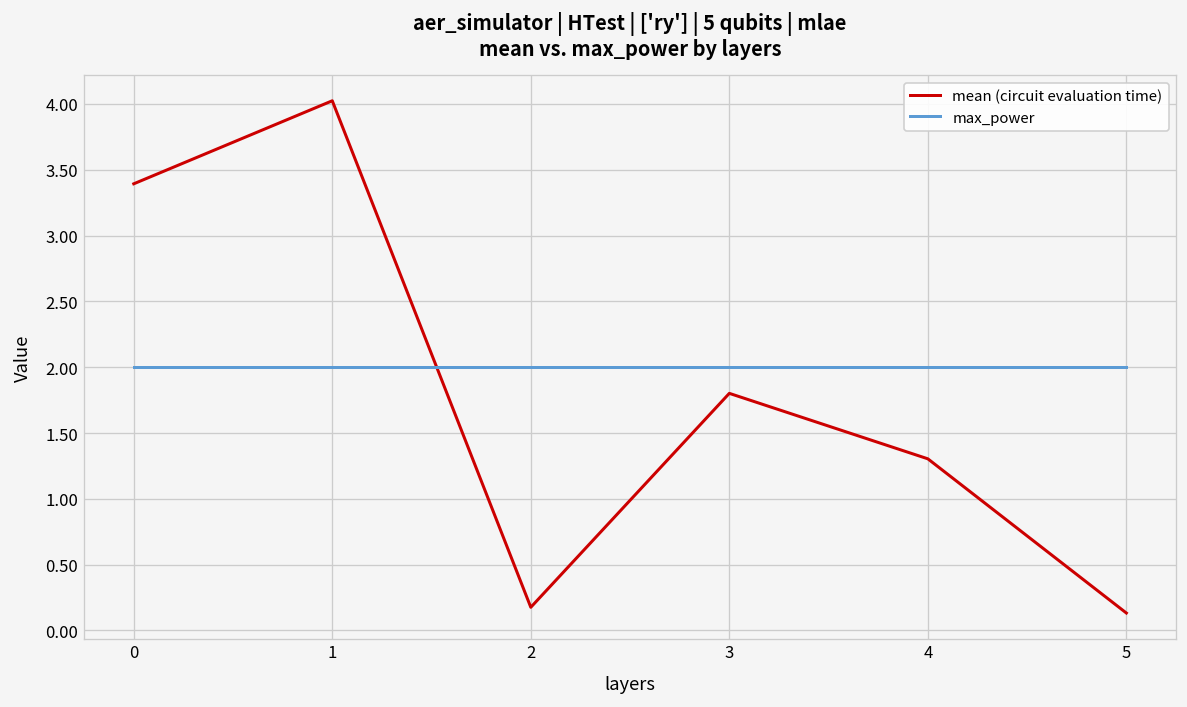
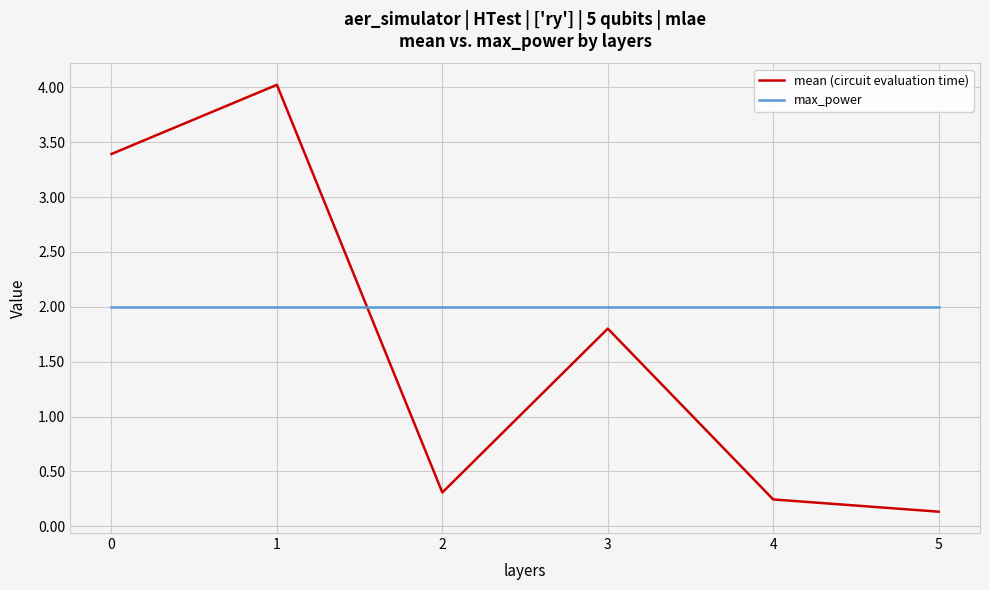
mean (circuit evaluation time), 2: 0.18 -> 0.31
mean (circuit evaluation time), 4: 1.30 -> 0.24
